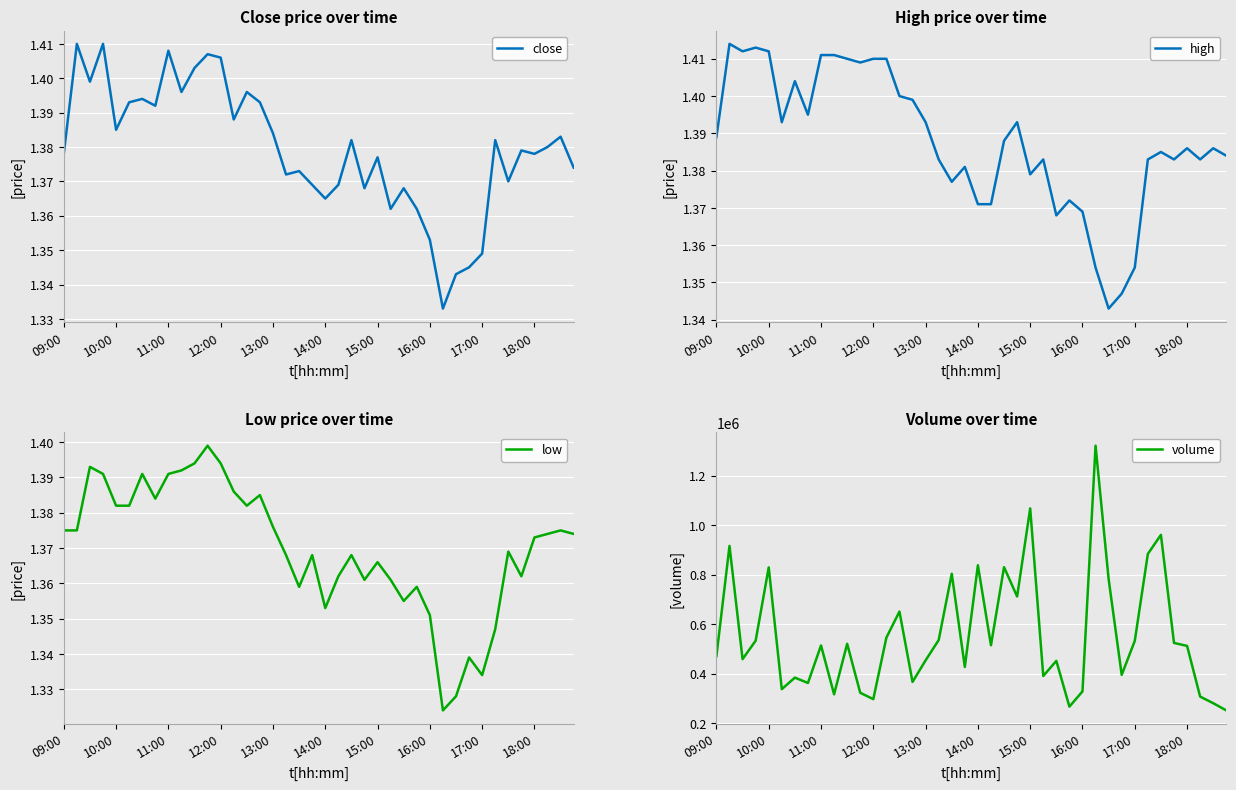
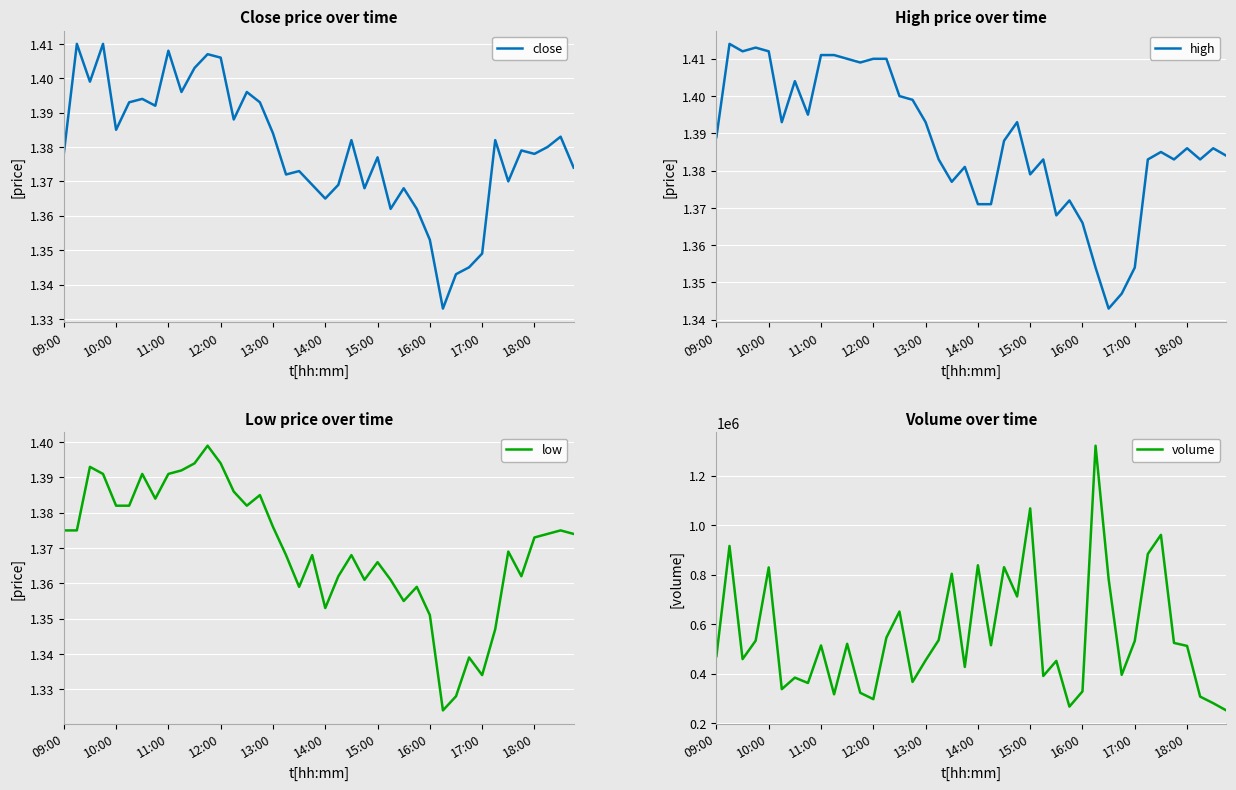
High price over time, 16:00: 1.369 -> 1.366
